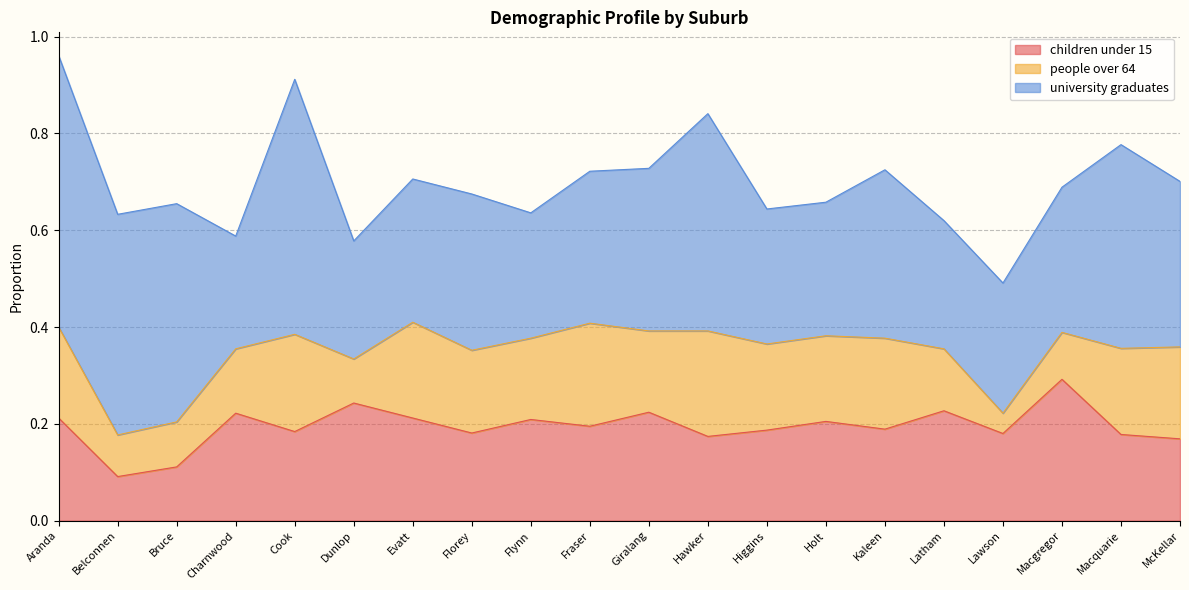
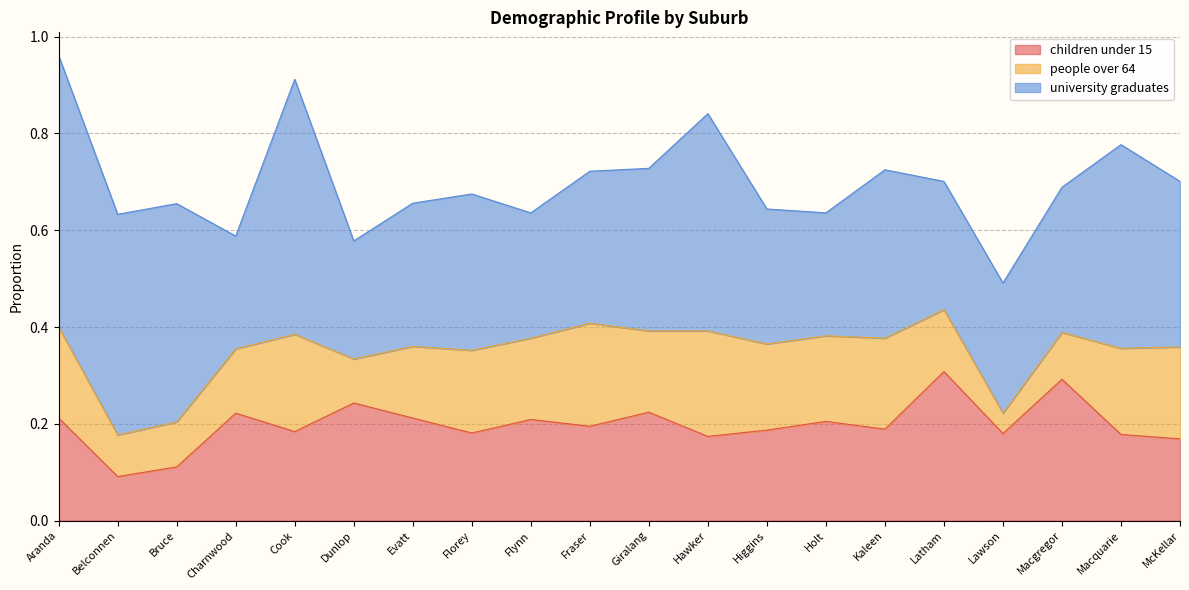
people over 64, Evatt: 0.20 -> 0.15
university graduates, Holt: 0.28 -> 0.25
children under 15, Latham: 0.23 -> 0.31
